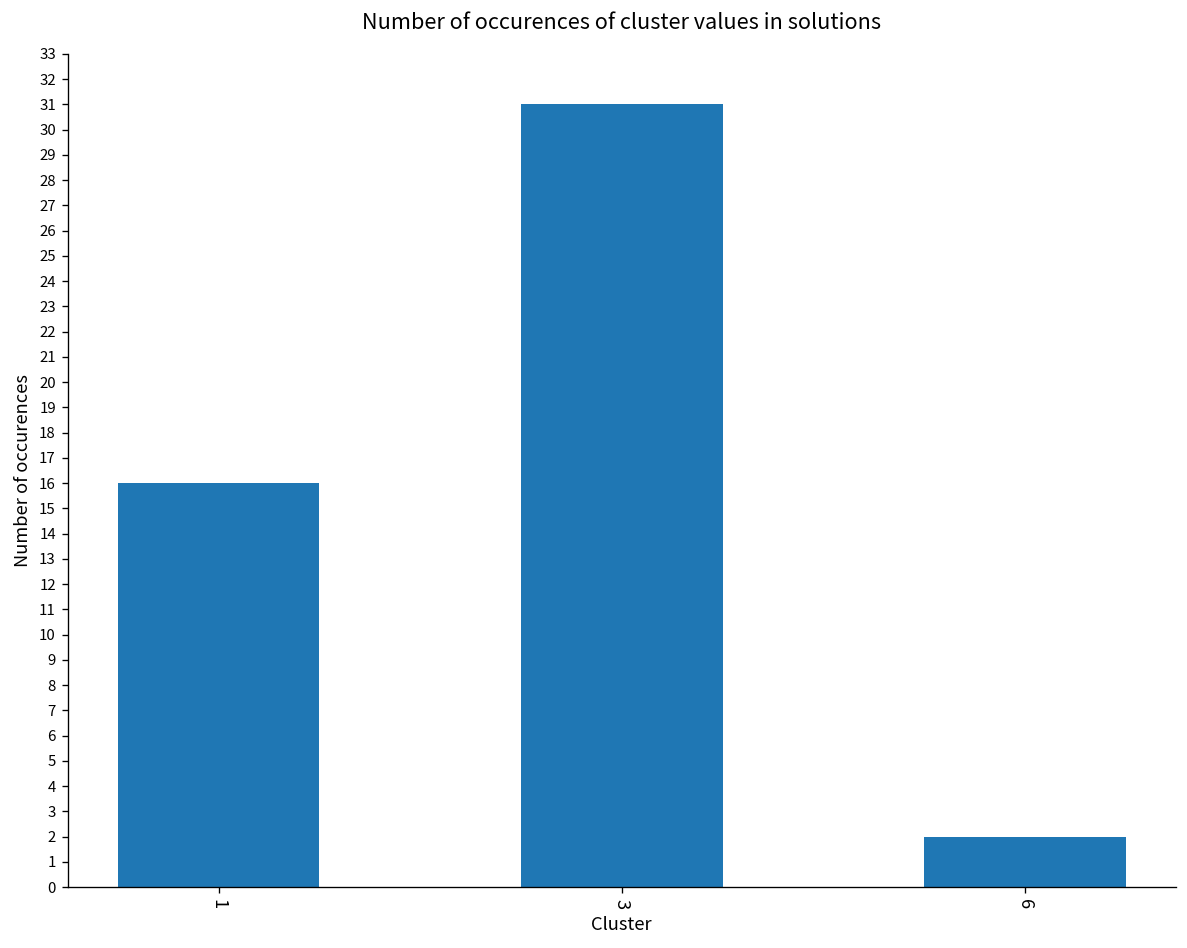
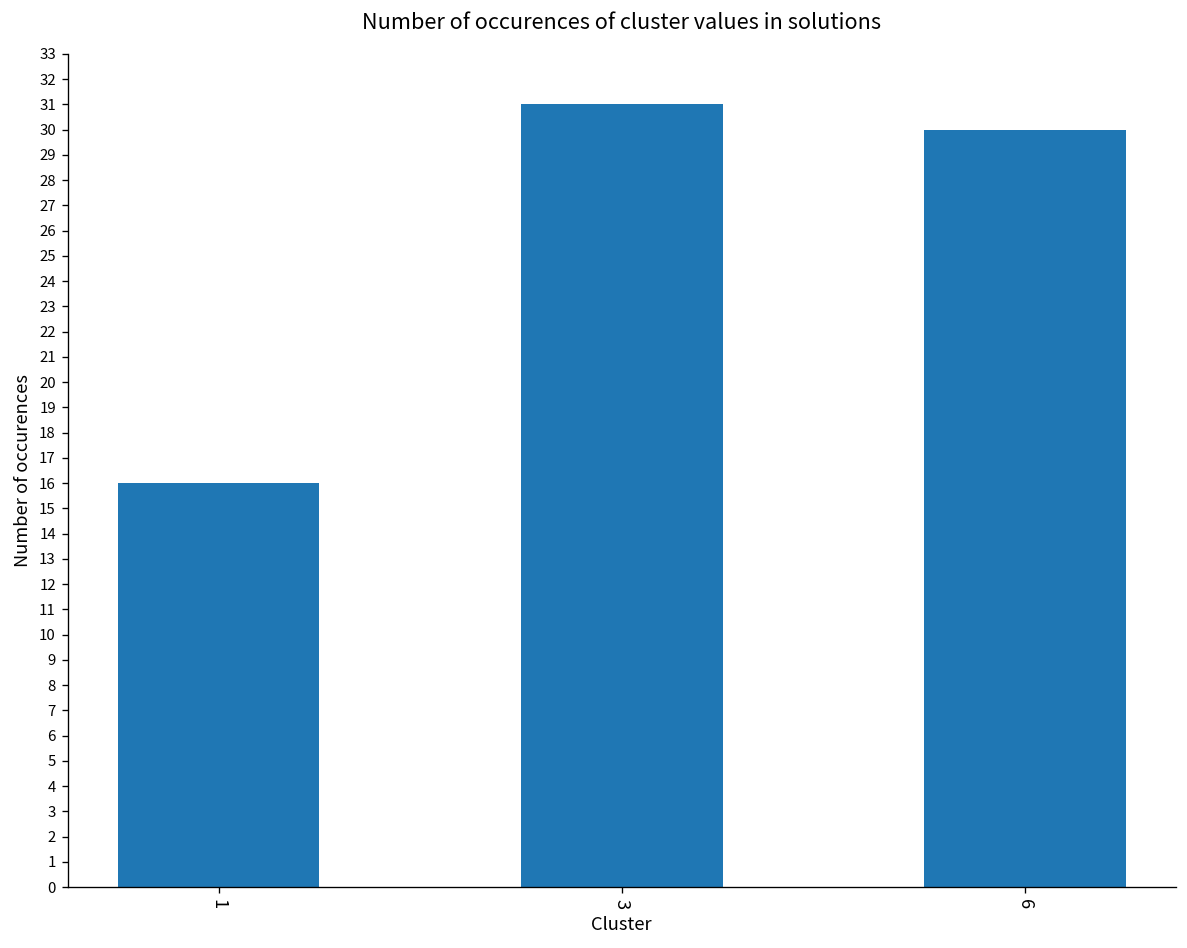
6: 2 -> 30
